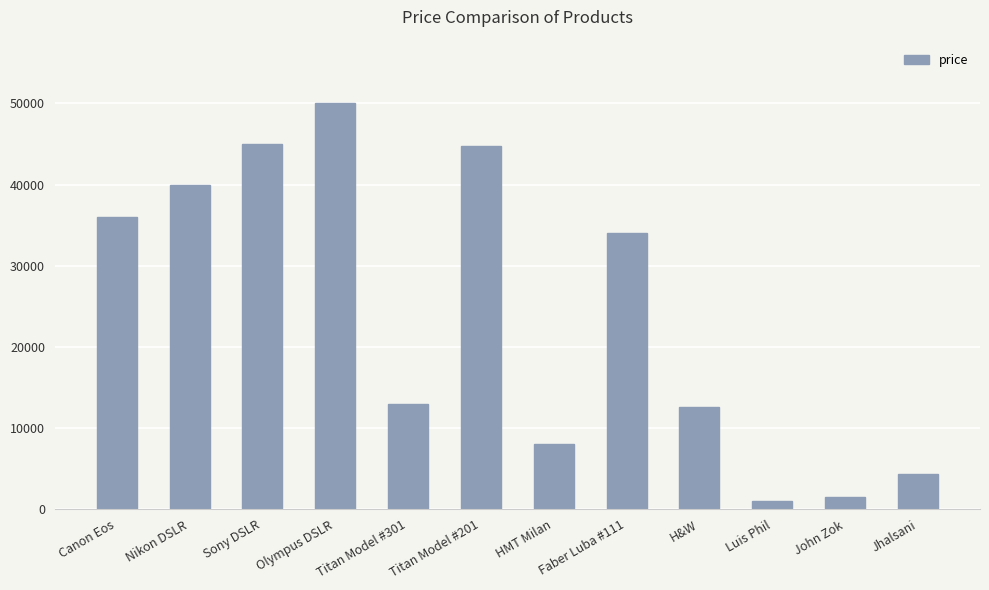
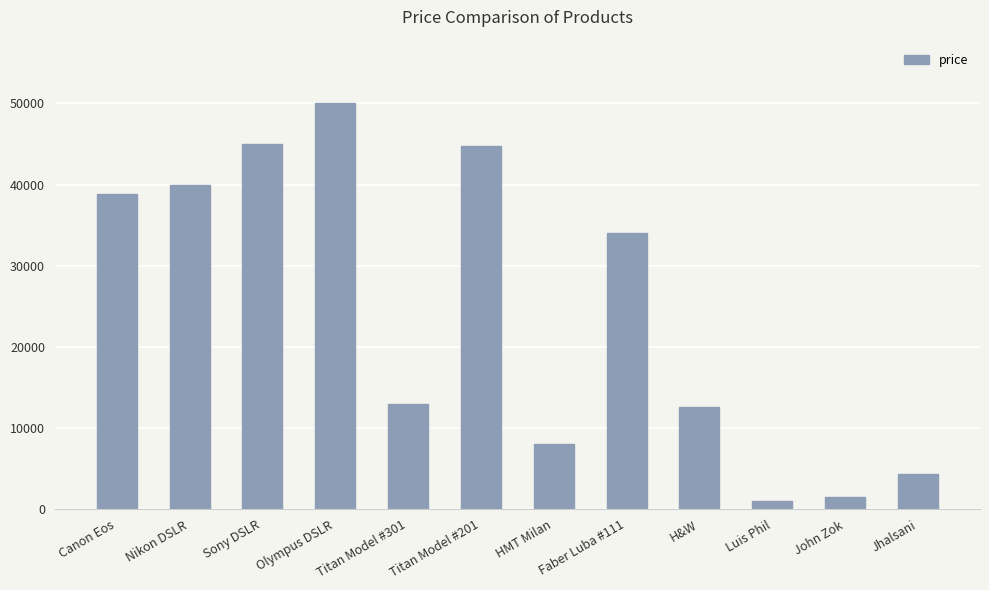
Canon Eos: 36000 -> 39000
